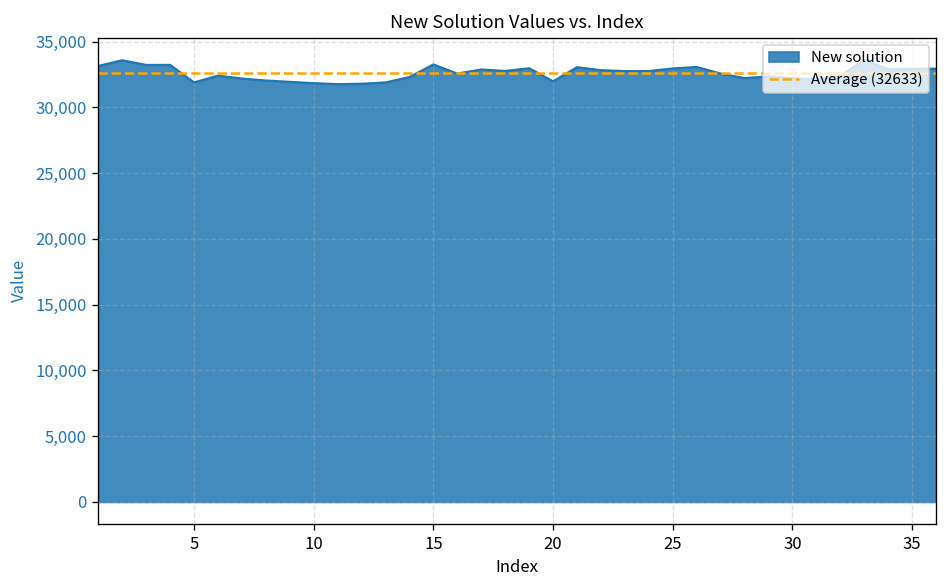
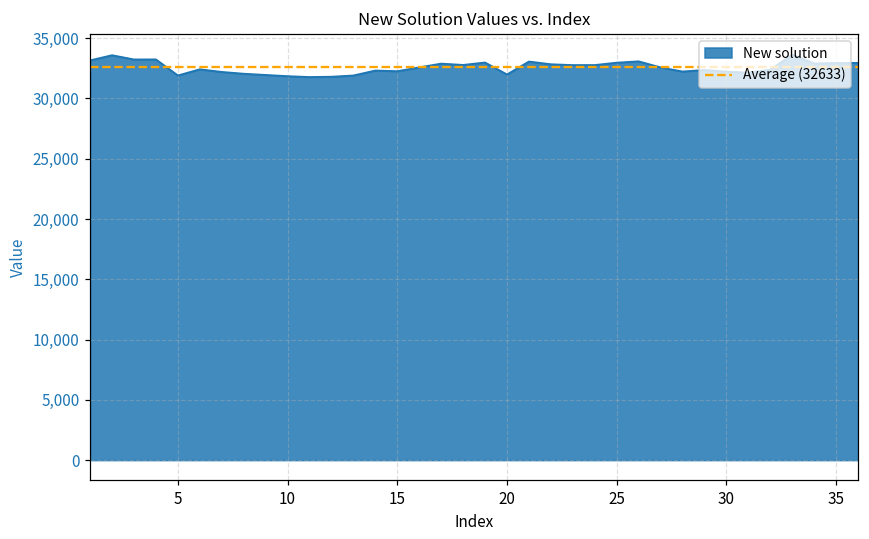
15: 33,300 -> 32,300
